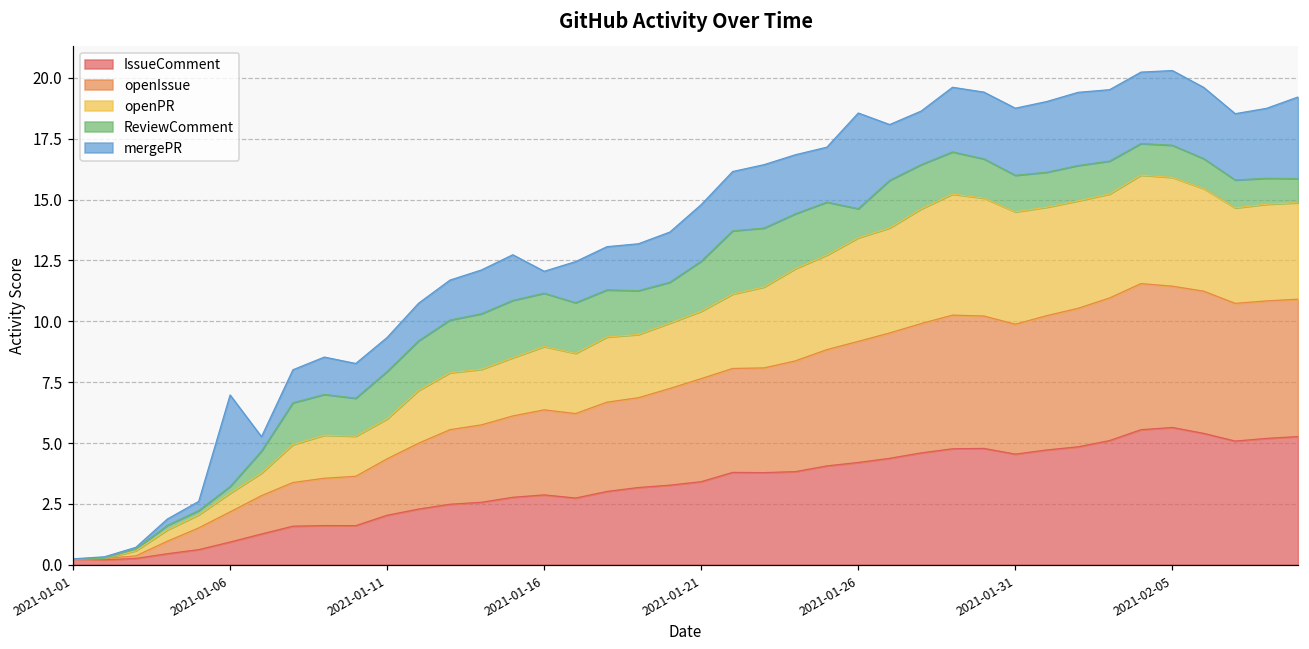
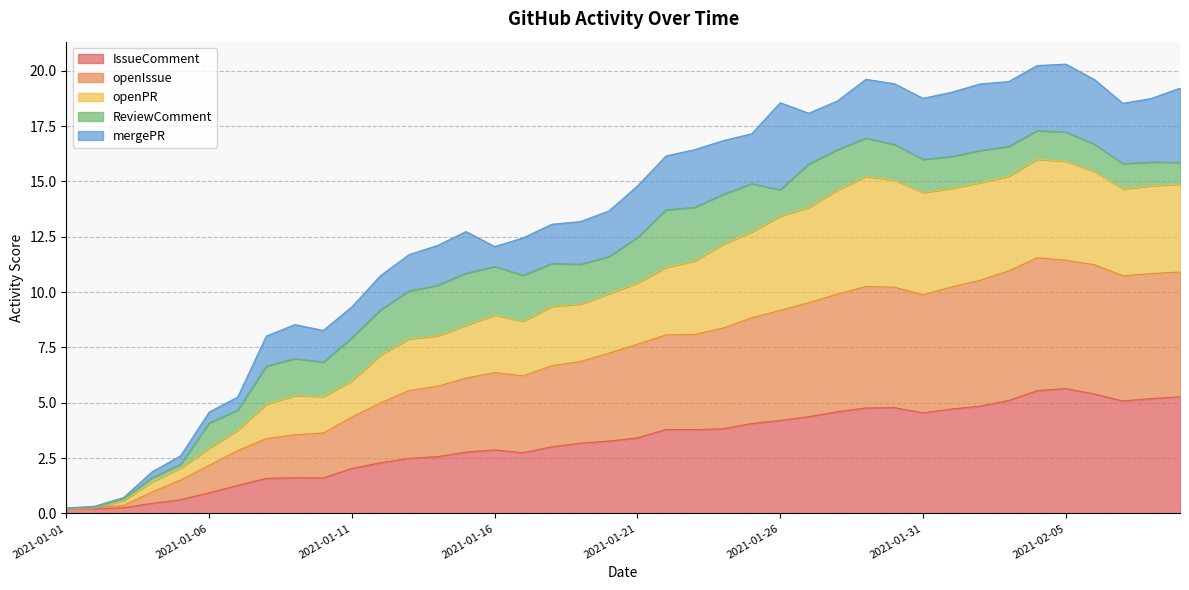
ReviewComment, 2021-01-06: 0.3 -> 1.2
mergePR, 2021-01-06: 3.8 -> 0.5
